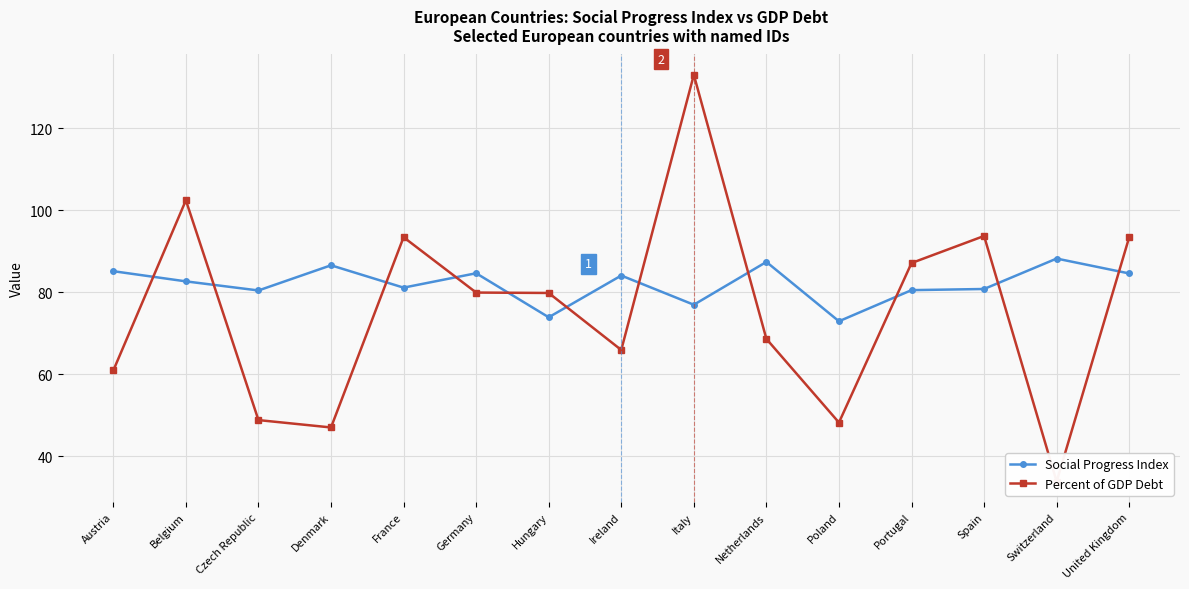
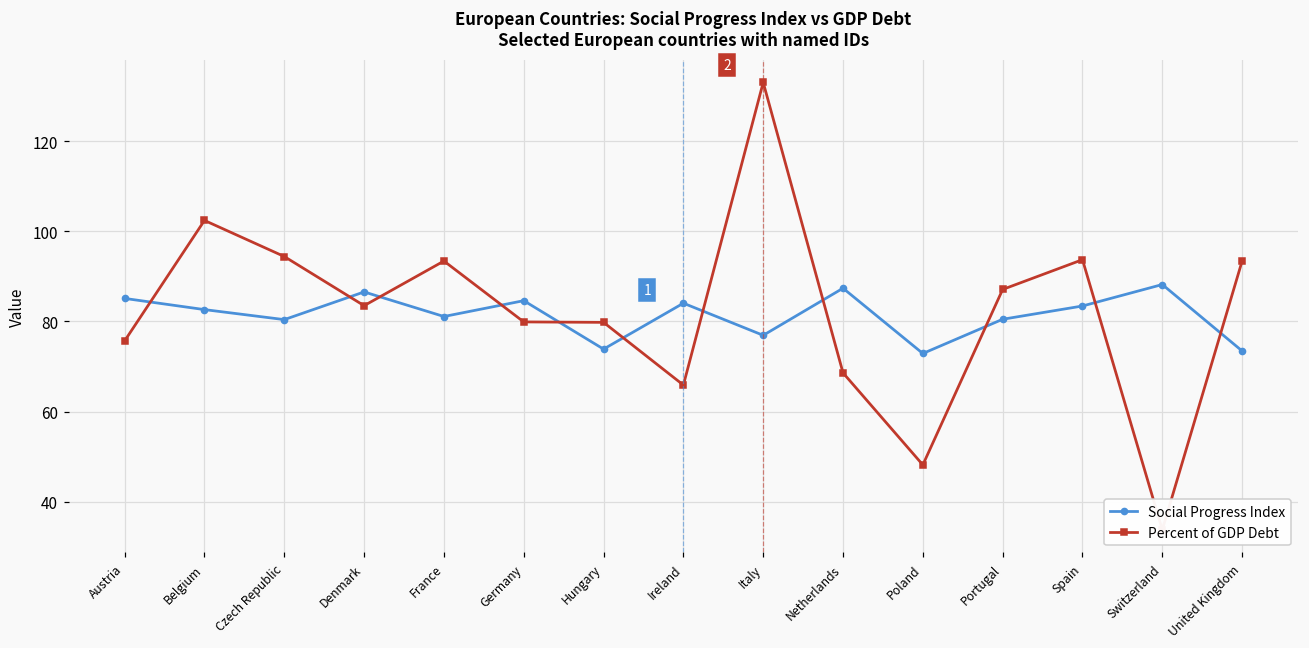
Percent of GDP Debt, Austria: 61 -> 76
Percent of GDP Debt, Czech Republic: 49 -> 94
Percent of GDP Debt, Denmark: 47 -> 84
Social Progress Index, Spain: 81 -> 83
Social Progress Index, United Kingdom: 85 -> 73
